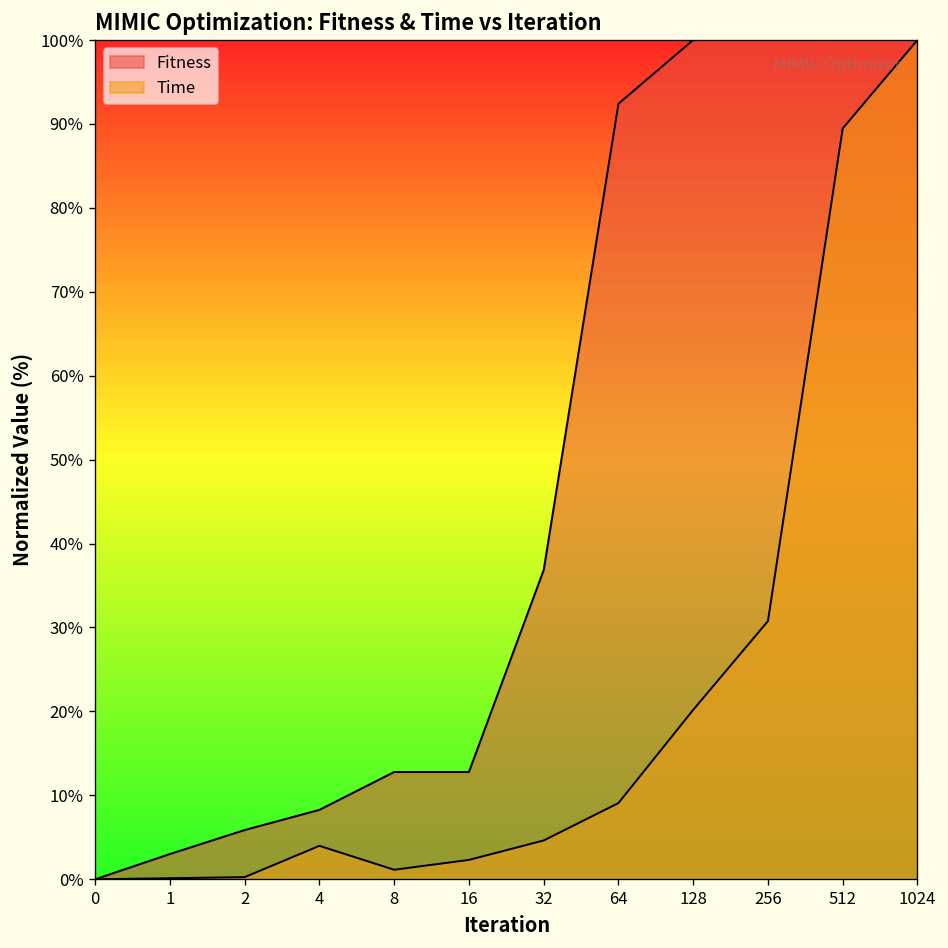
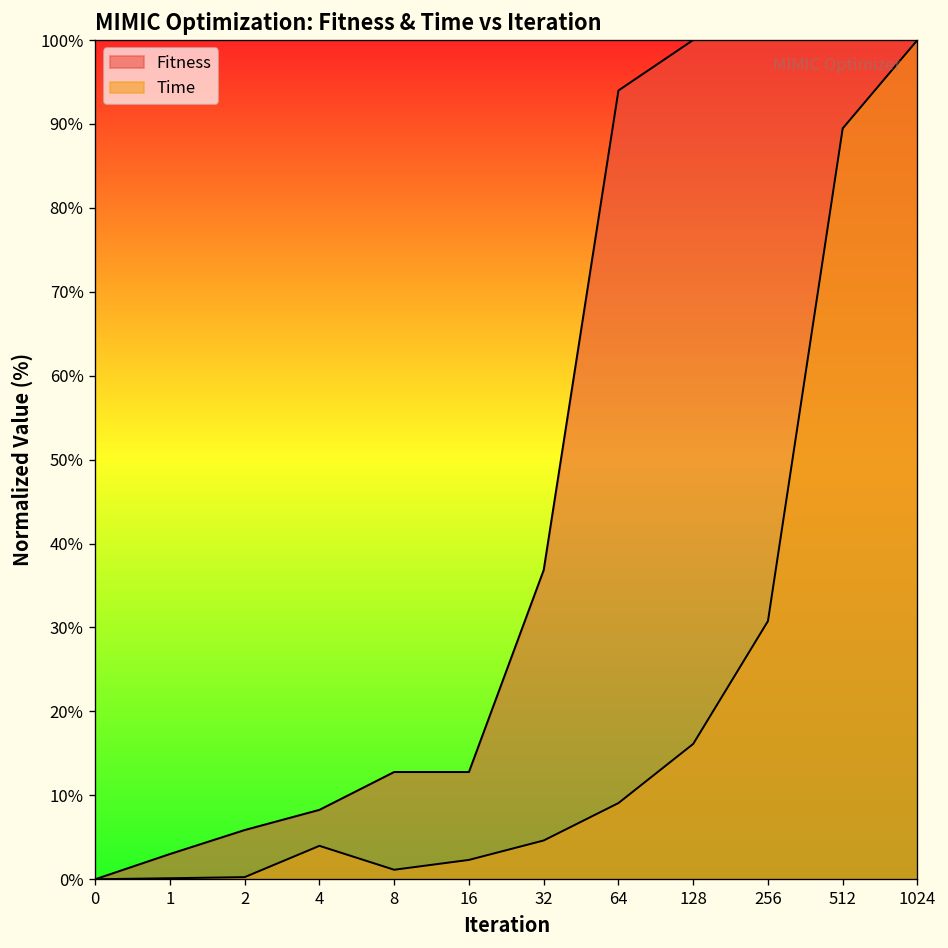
Fitness, 64: 92% -> 94%
Time, 128: 20% -> 16%
